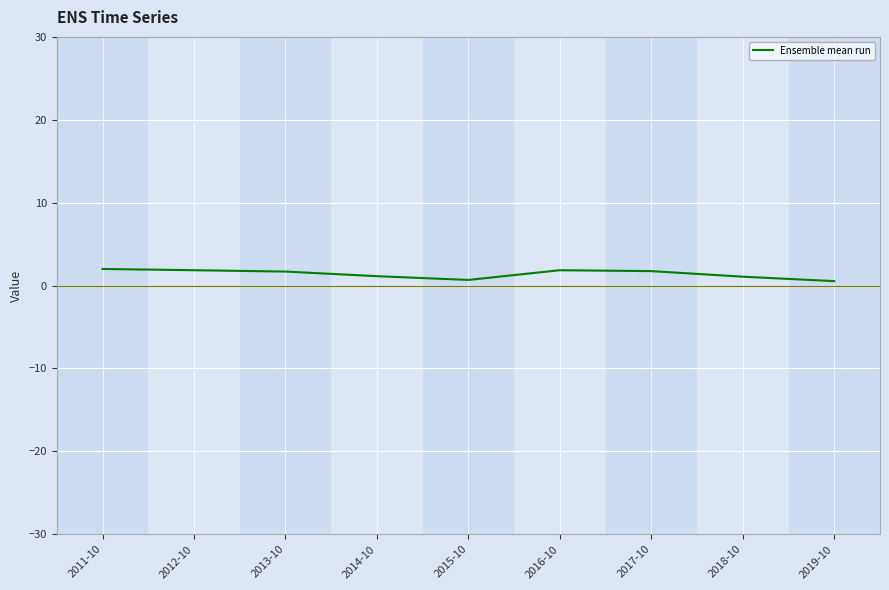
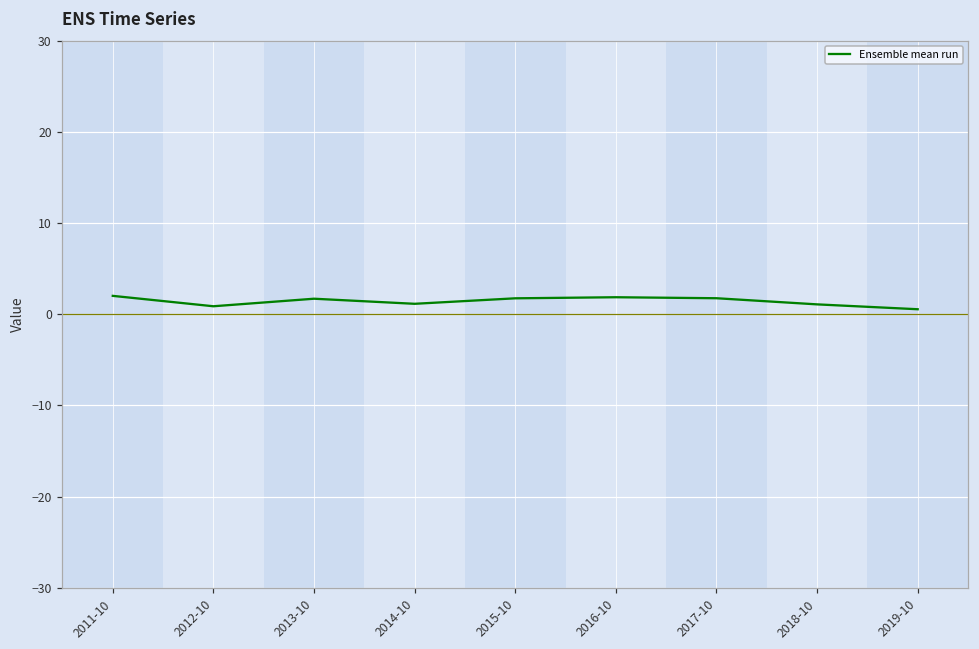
2012-10: 2 -> 1
2015-10: 1 -> 2
